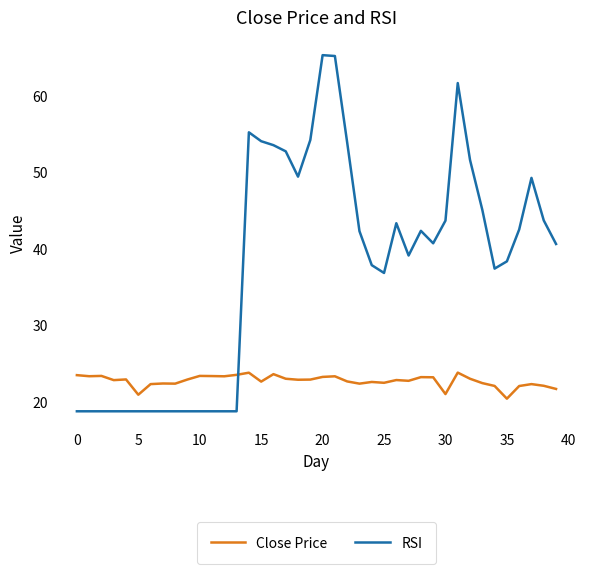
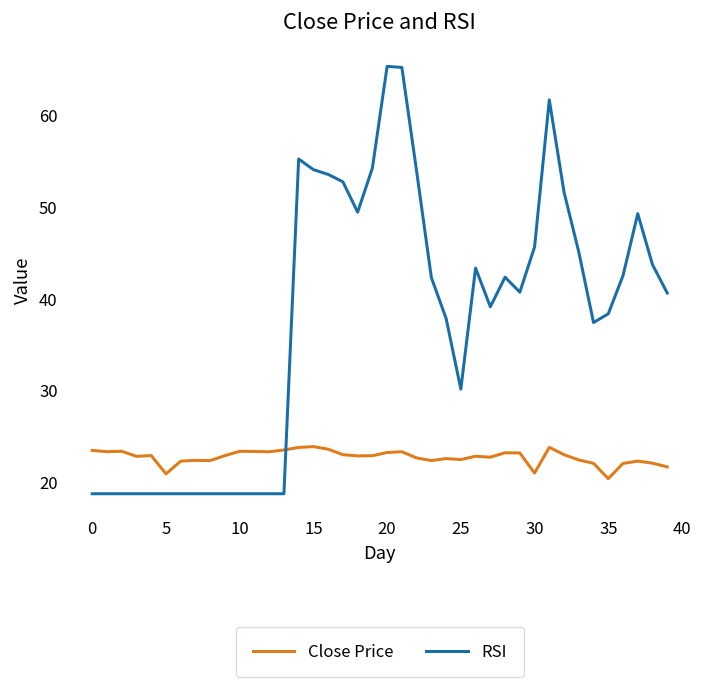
Close Price, 15: 23 -> 24
RSI, 25: 37 -> 30
RSI, 30: 44 -> 46
